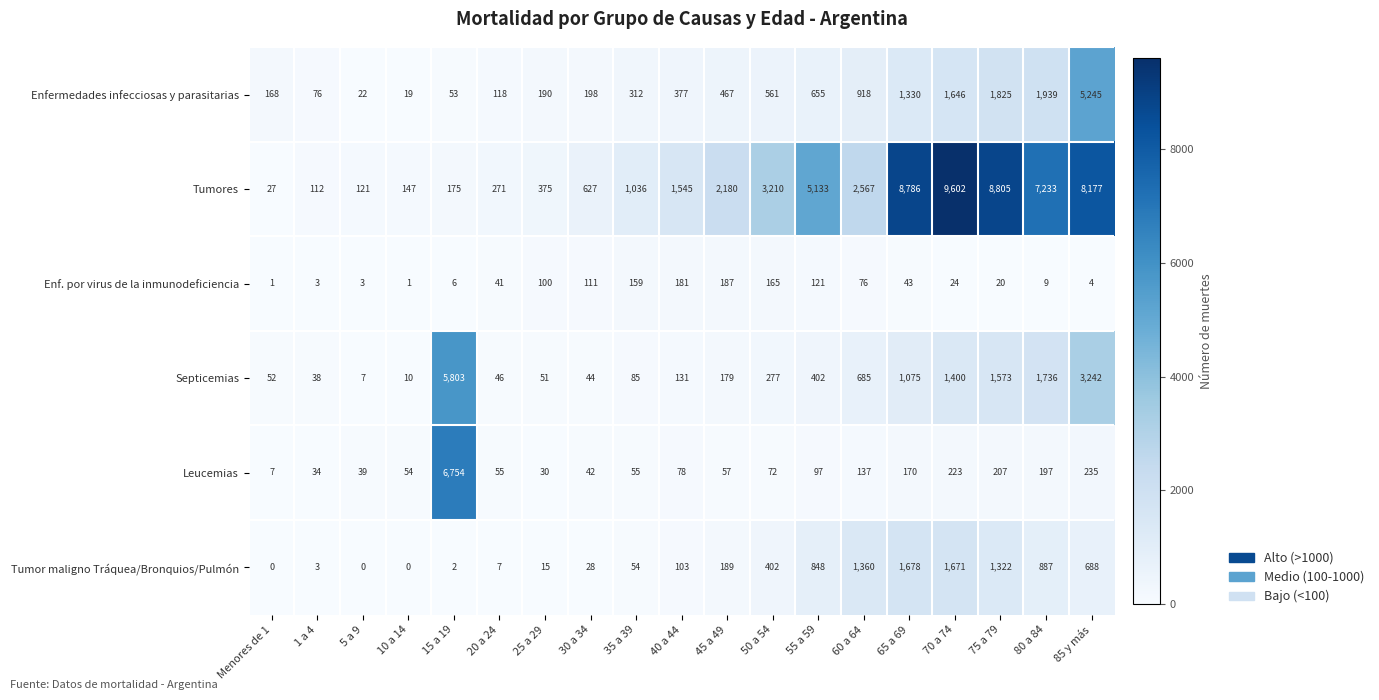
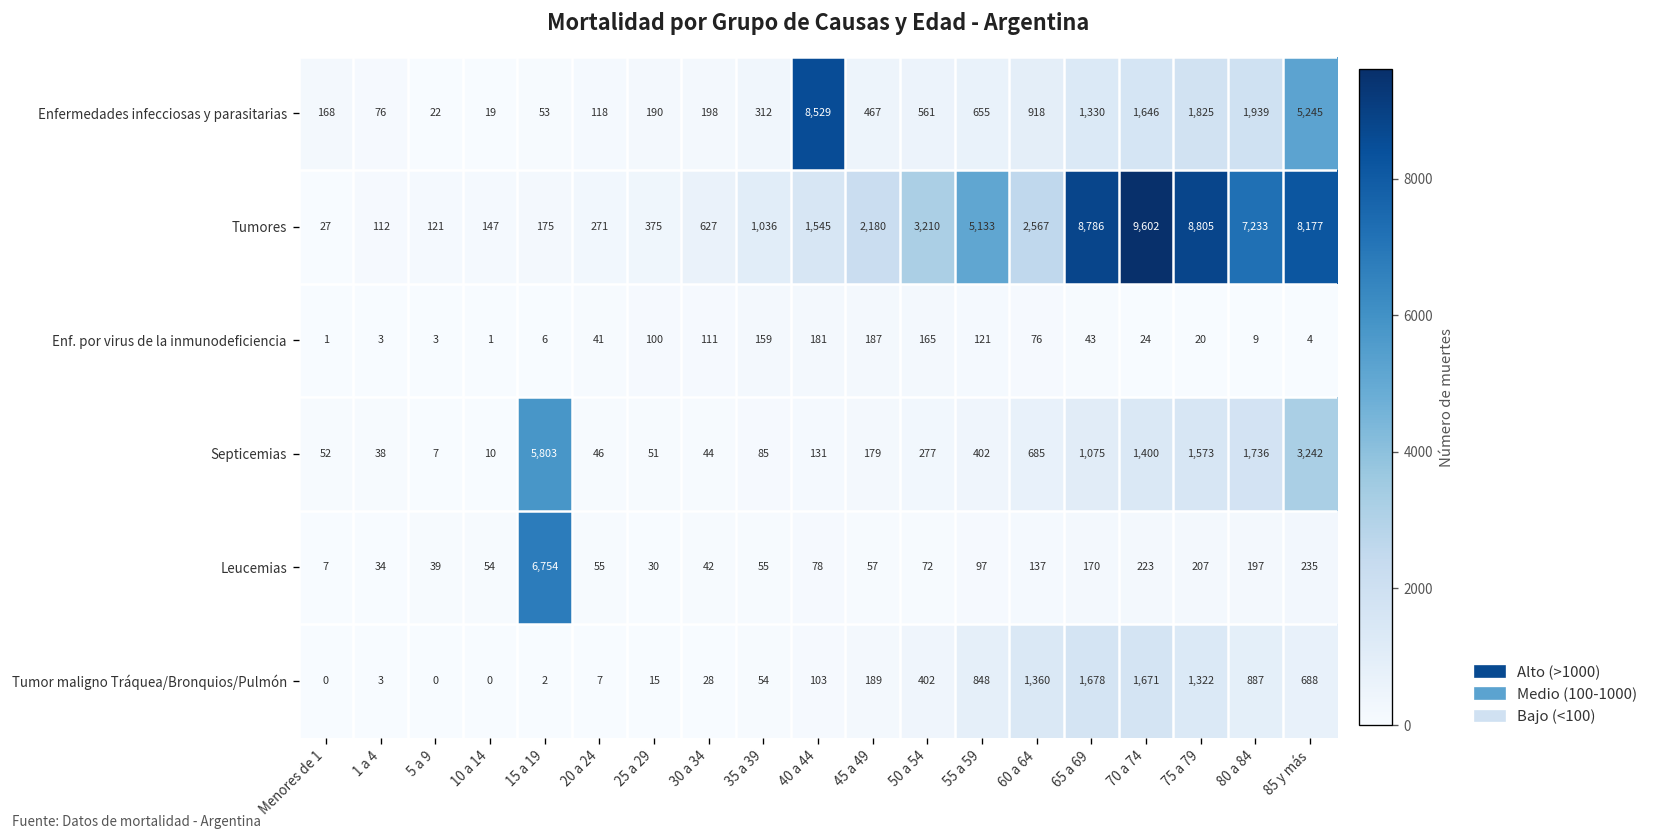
Enfermedades infecciosas y parasitarias, 40 a 44: 377 -> 8,529
